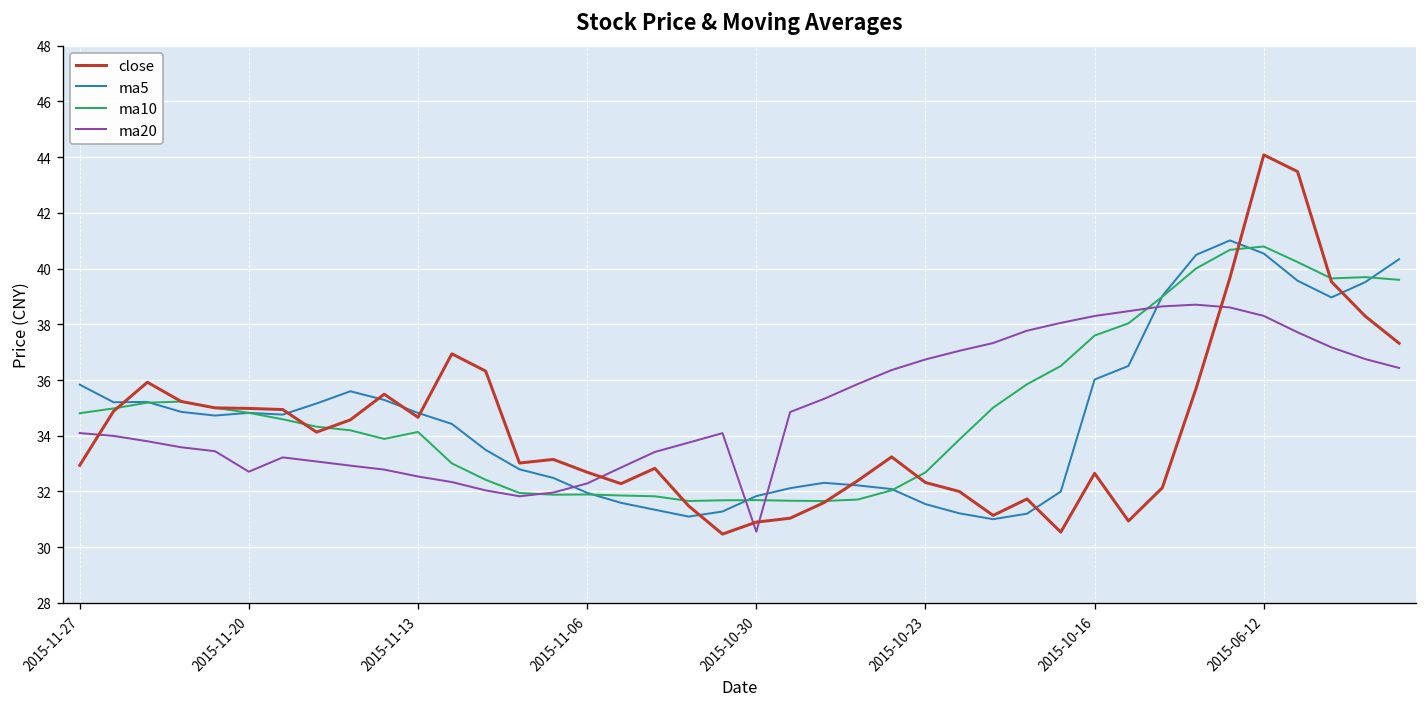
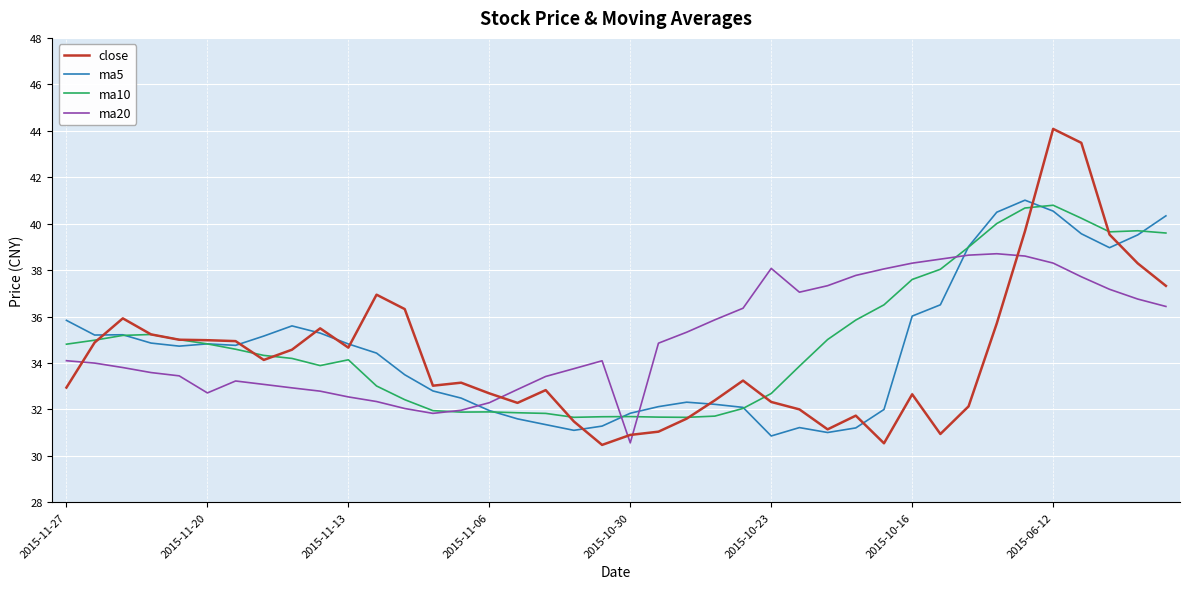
ma5, 2015-10-23: 31.5 -> 30.9
ma20, 2015-10-23: 36.7 -> 38.1
